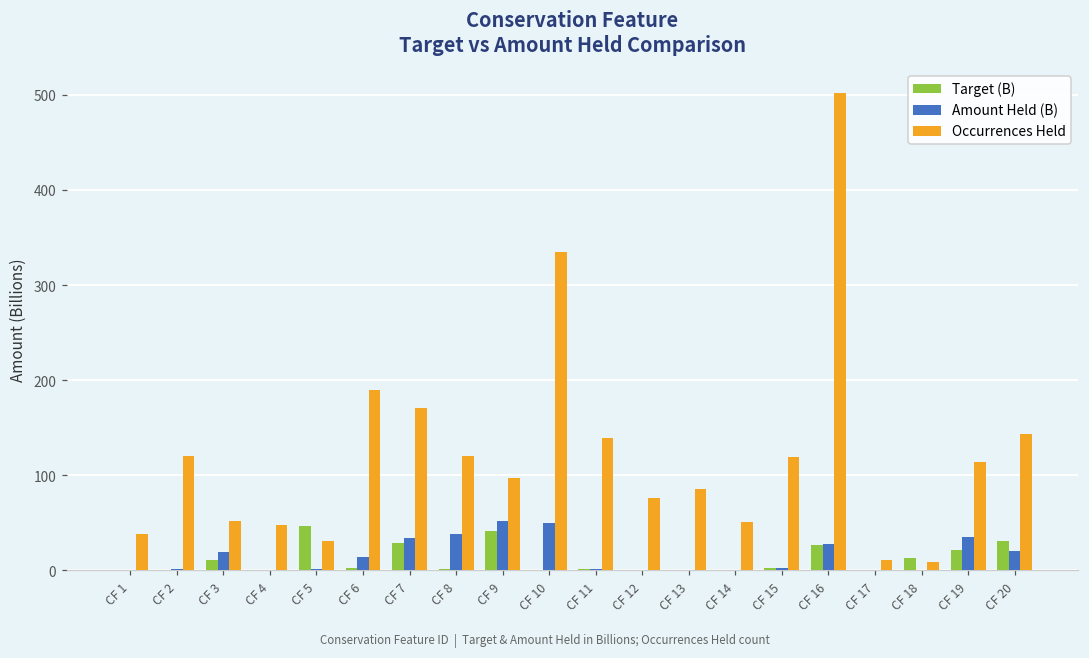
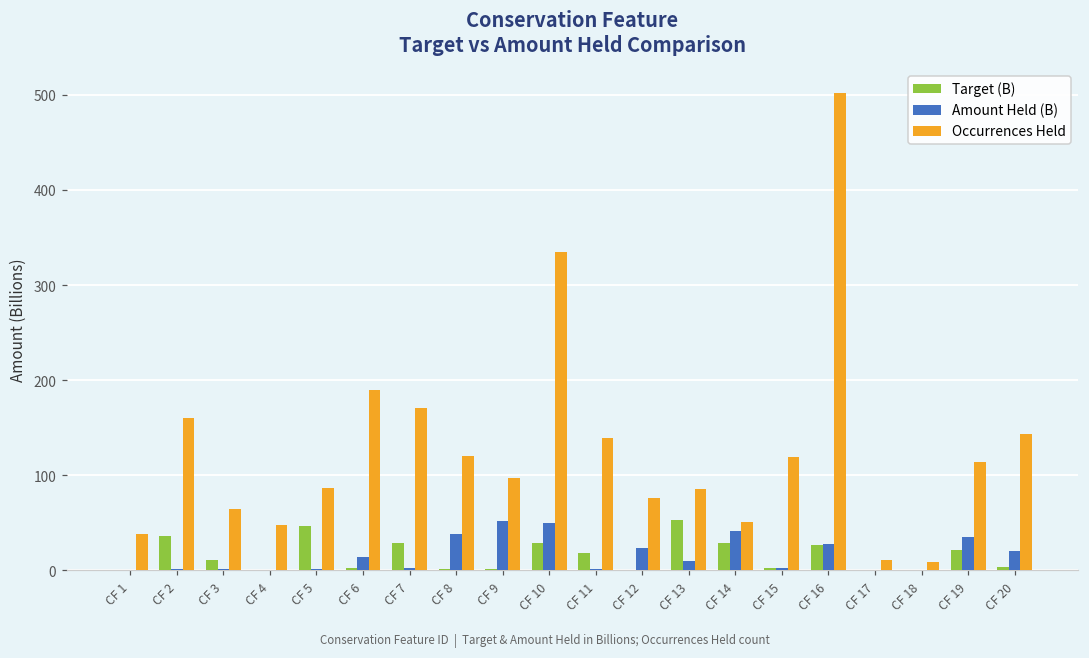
Target (B), CF 2: 0 -> 40
Occurrences Held, CF 2: 120 -> 160
Amount Held (B), CF 3: 20 -> 0
Occurrences Held, CF 3: 50 -> 70
Occurrences Held, CF 5: 30 -> 90
Amount Held (B), CF 7: 30 -> 0
Target (B), CF 9: 40 -> 0
Target (B), CF 10: 0 -> 30
Target (B), CF 11: 0 -> 20
Amount Held (B), CF 12: 0 -> 20
Target (B), CF 13: 0 -> 50
Amount Held (B), CF 13: 0 -> 10
Target (B), CF 14: 0 -> 30
Amount Held (B), CF 14: 0 -> 40
Target (B), CF 18: 10 -> 0
Target (B), CF 20: 30 -> 0
